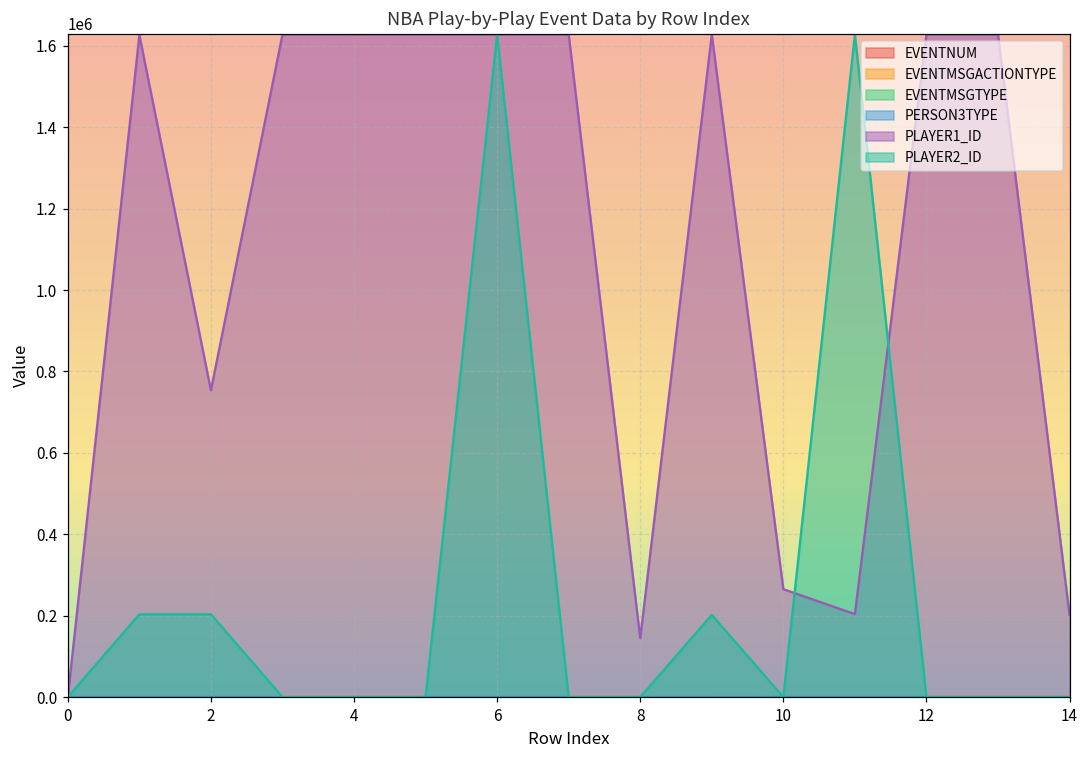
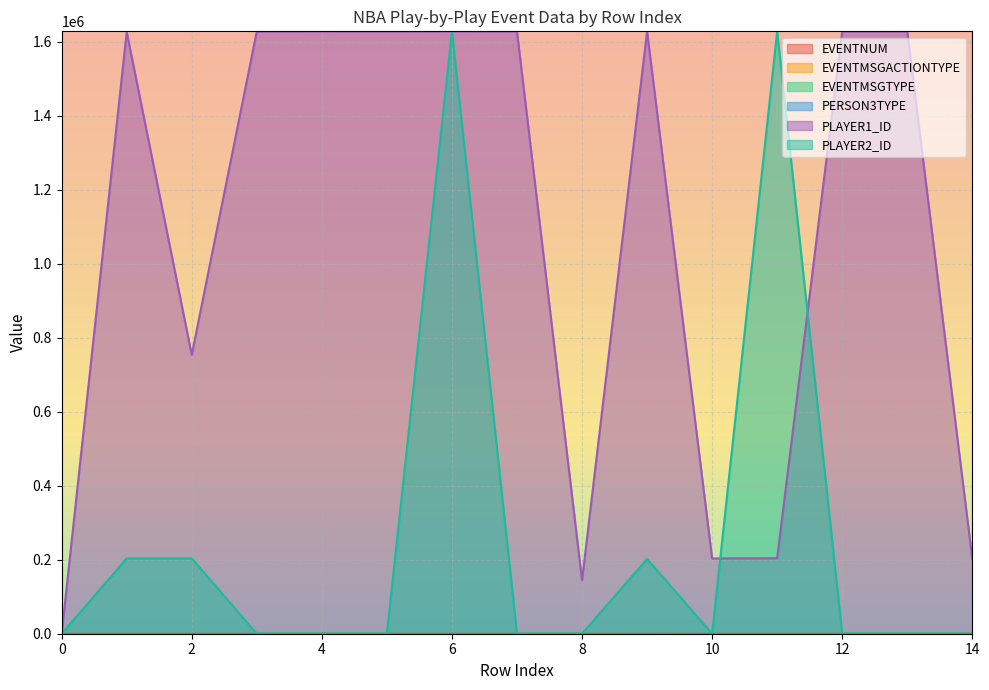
PLAYER1_ID, 10: 270000 -> 200000
